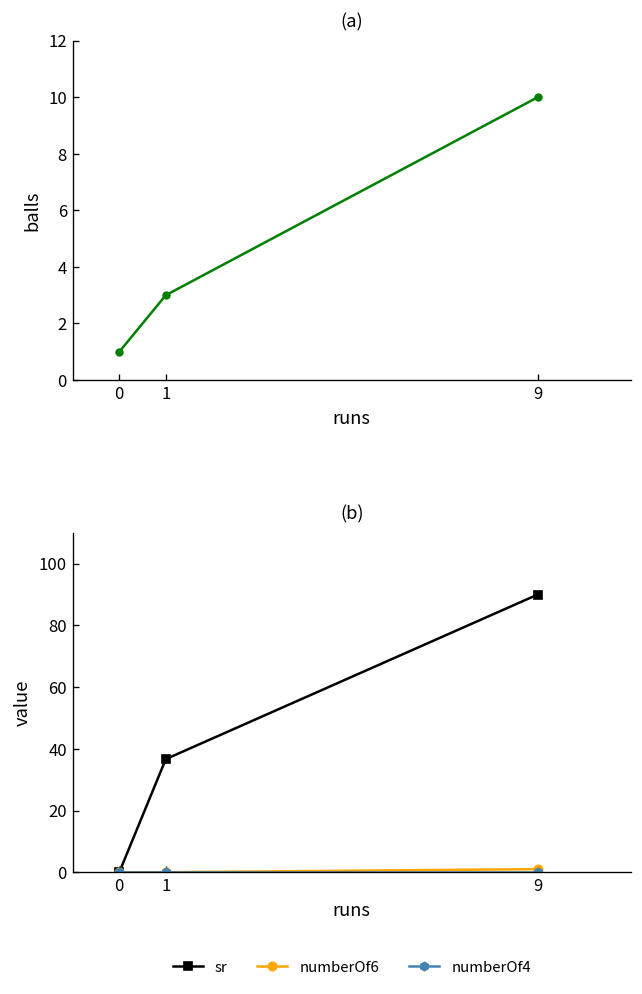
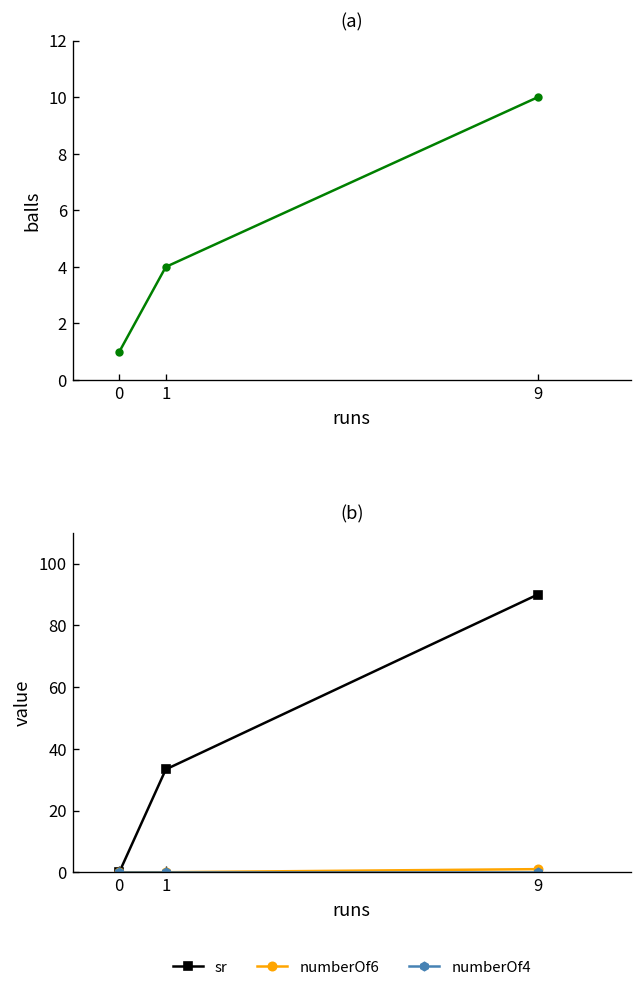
(a), 1: 3 -> 4
(b), sr, 1: 37 -> 33
